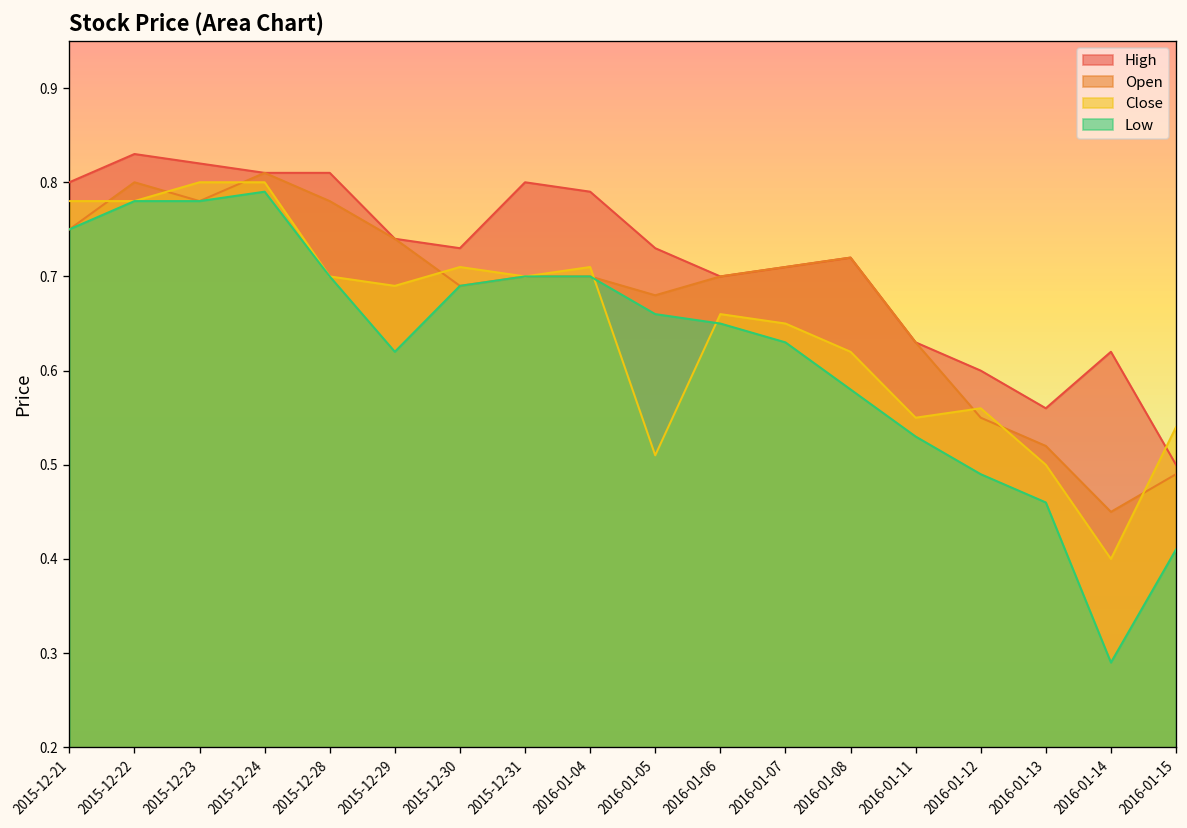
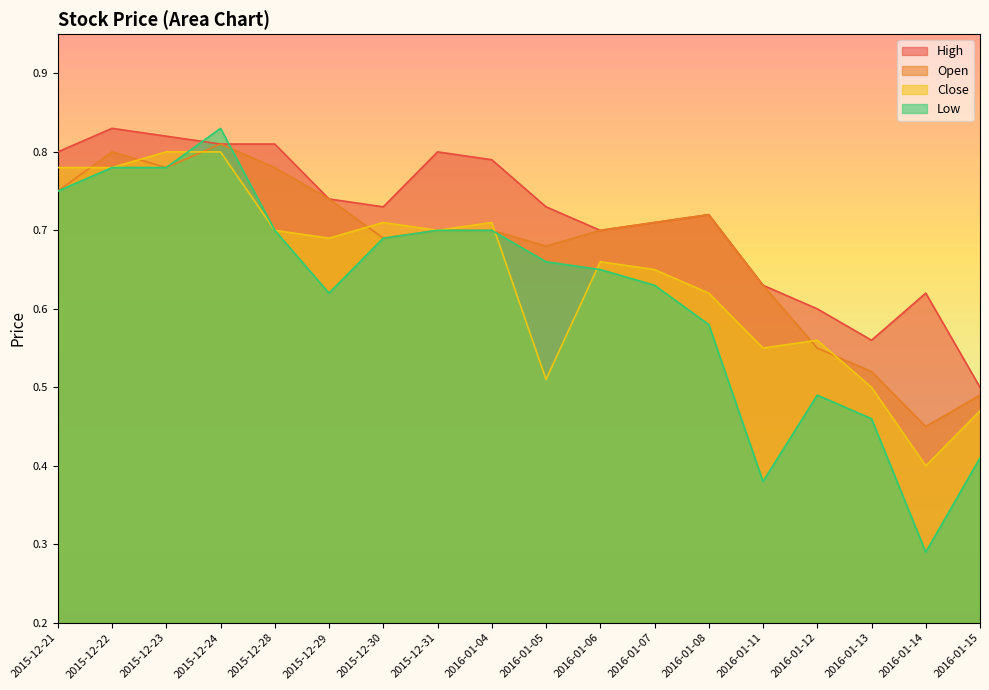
Low, 2015-12-24: 0.79 -> 0.83
Low, 2016-01-11: 0.53 -> 0.38
Close, 2016-01-15: 0.54 -> 0.47
